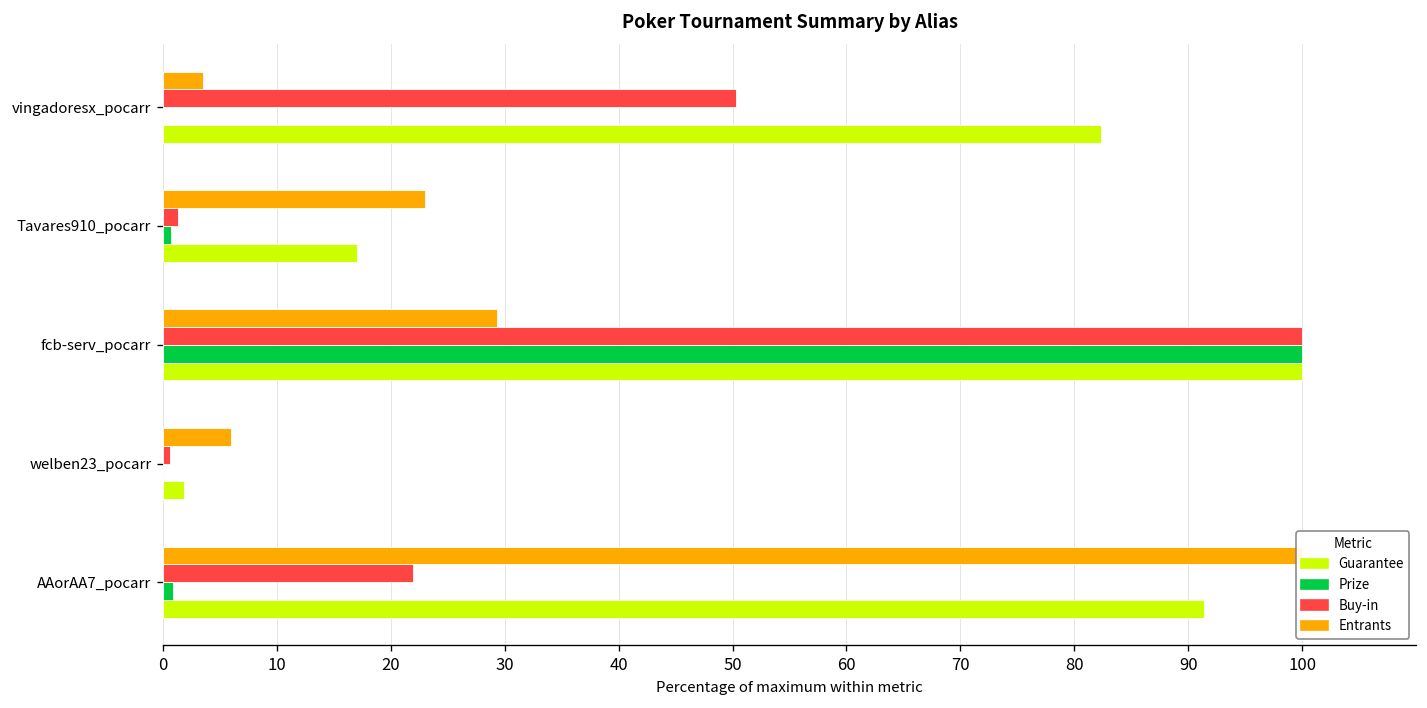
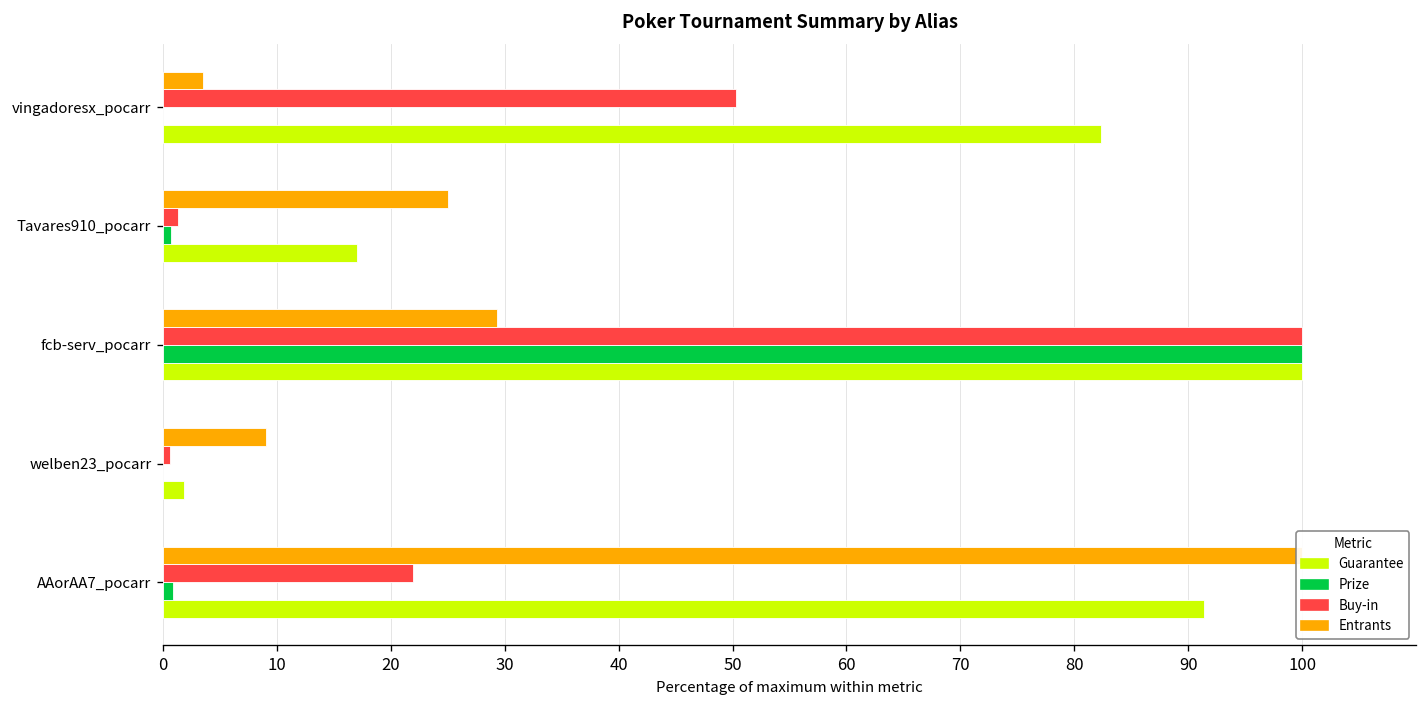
Entrants, Tavares910_pocarr: 23 -> 25
Entrants, welben23_pocarr: 6 -> 9
